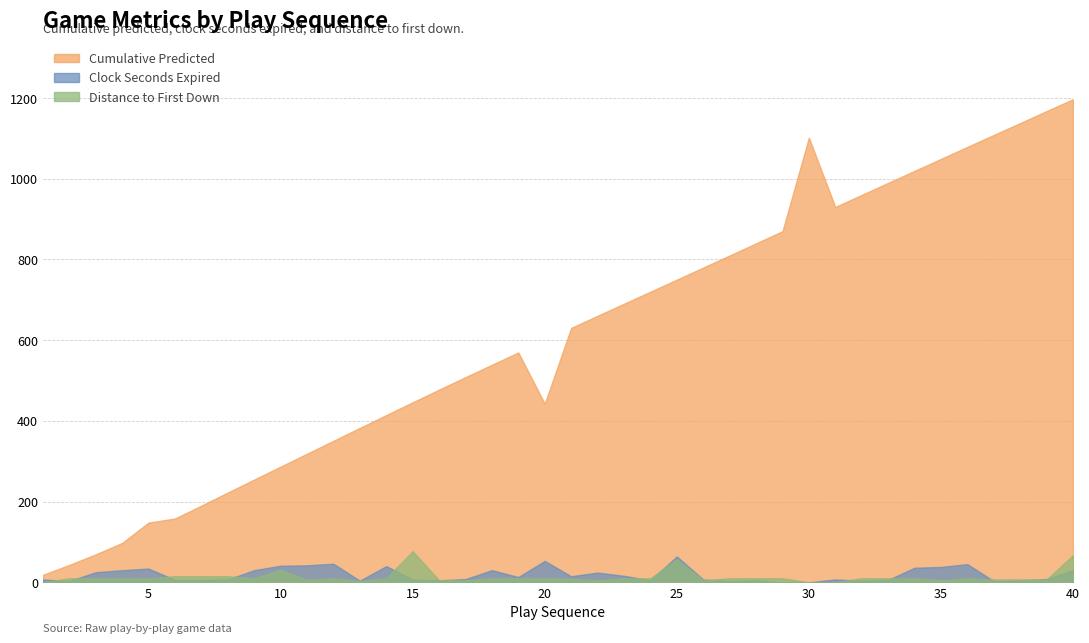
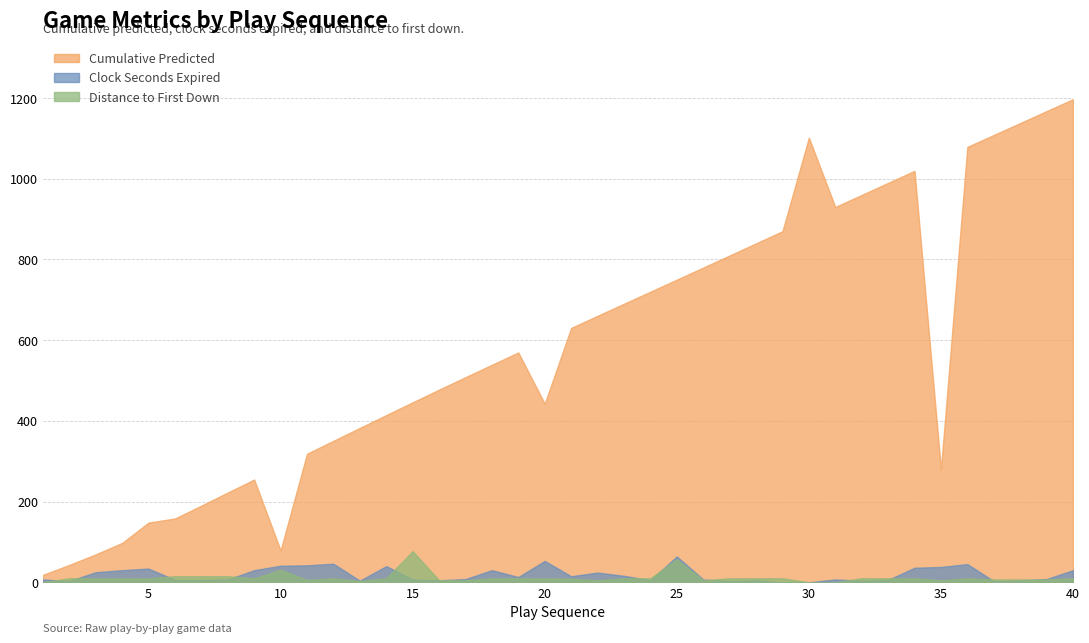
Cumulative Predicted, 10: 290 -> 80
Cumulative Predicted, 35: 1050 -> 280
Distance to First Down, 40: 70 -> 10
